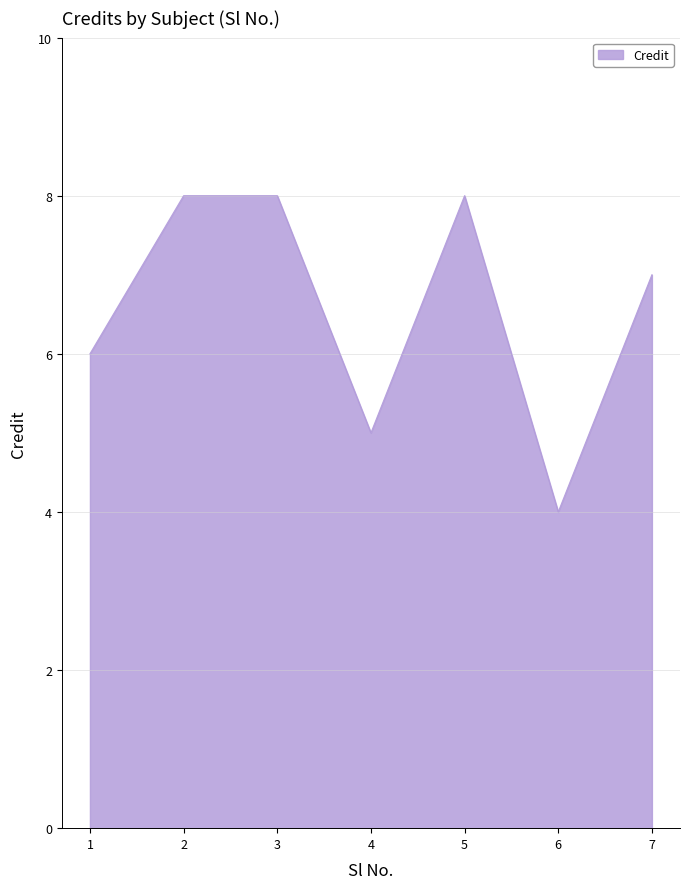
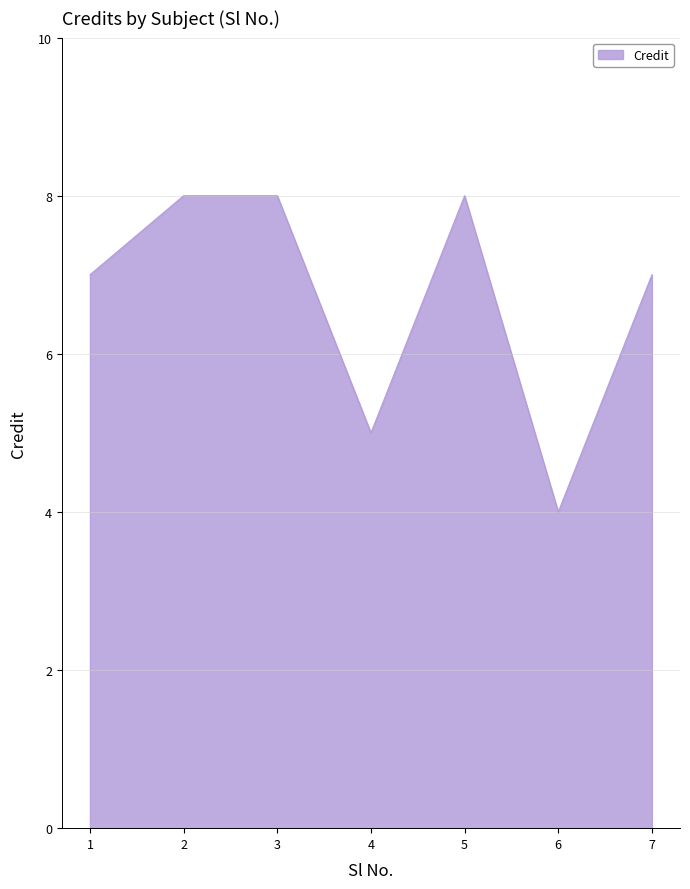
1: 6 -> 7
